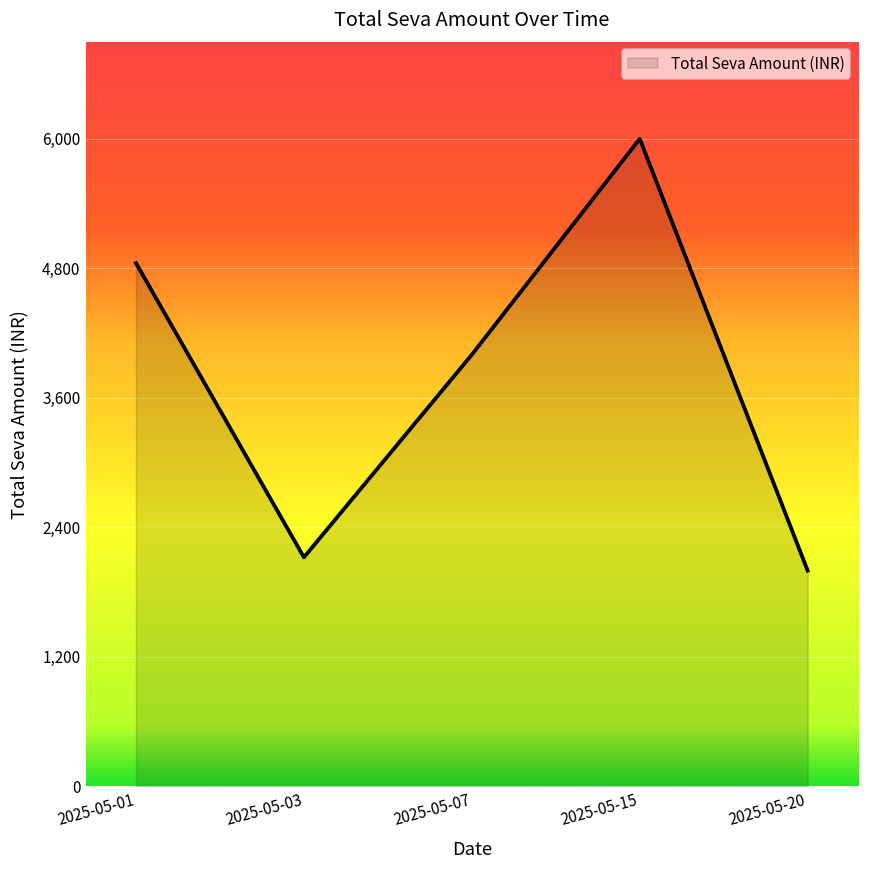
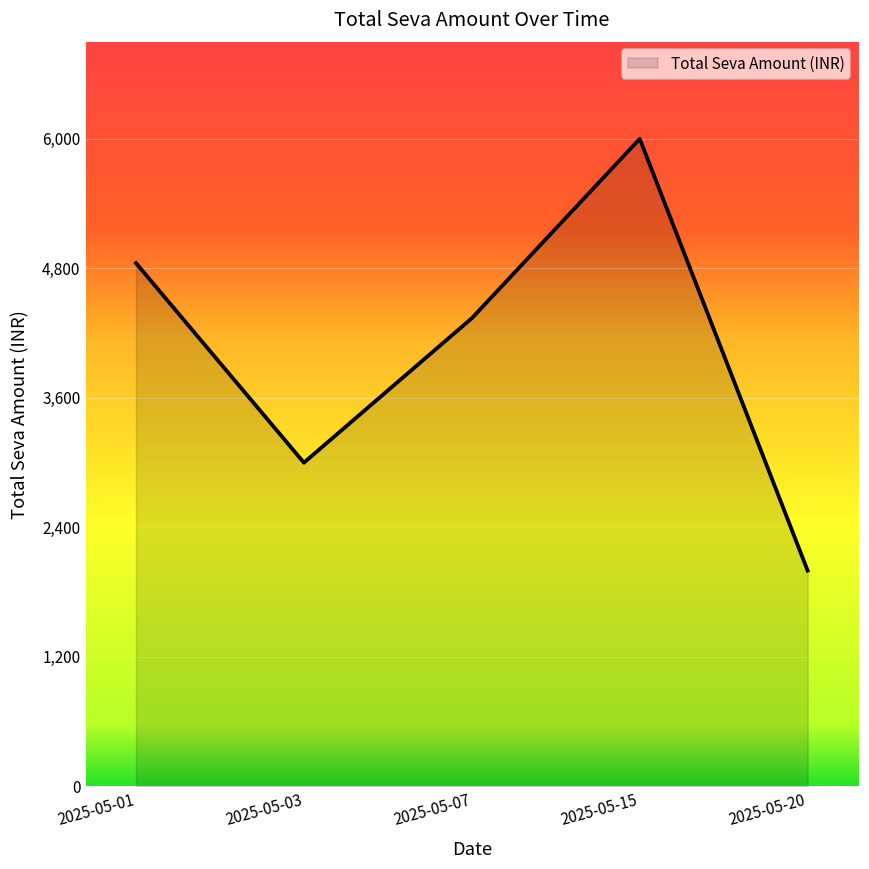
2025-05-03: 2,100 -> 3,000
2025-05-07: 4,000 -> 4,300
